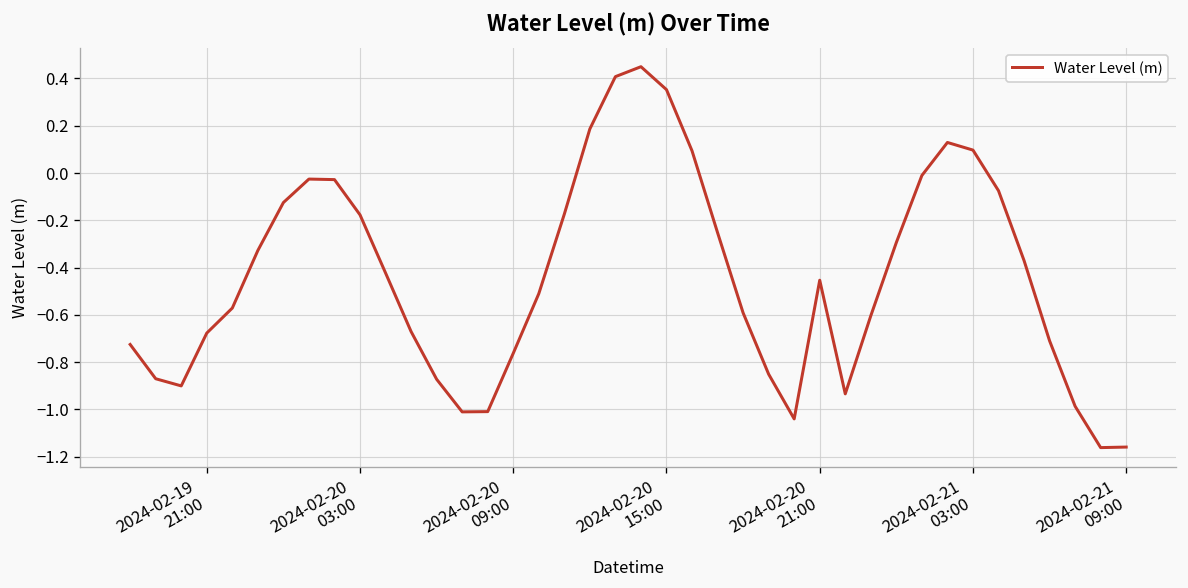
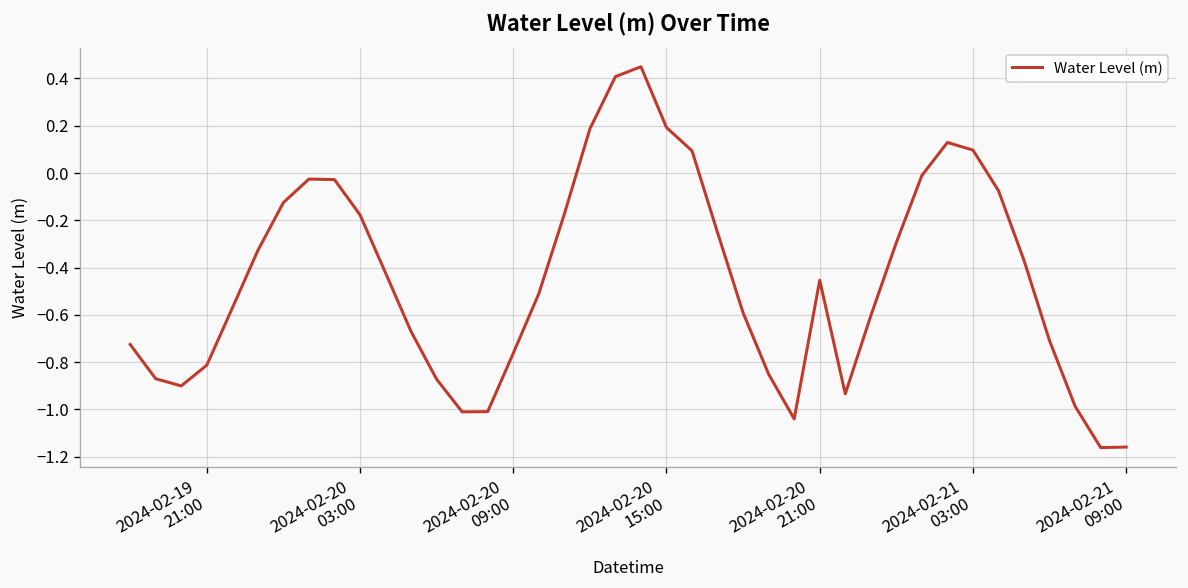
2024-02-19 21:00: -0.68 -> -0.81
2024-02-20 15:00: 0.35 -> 0.19
